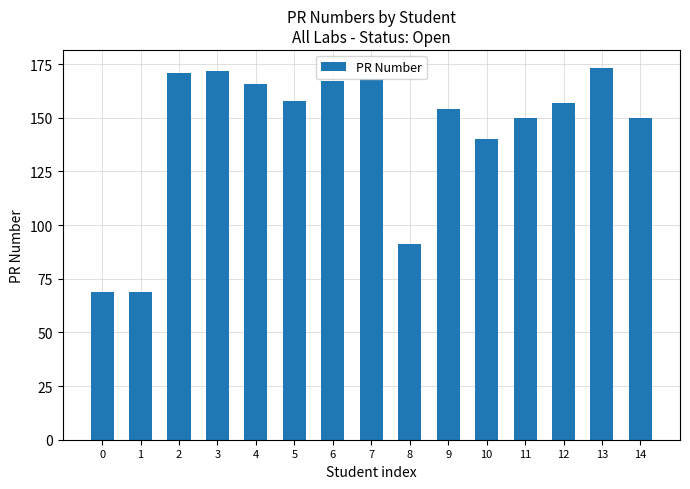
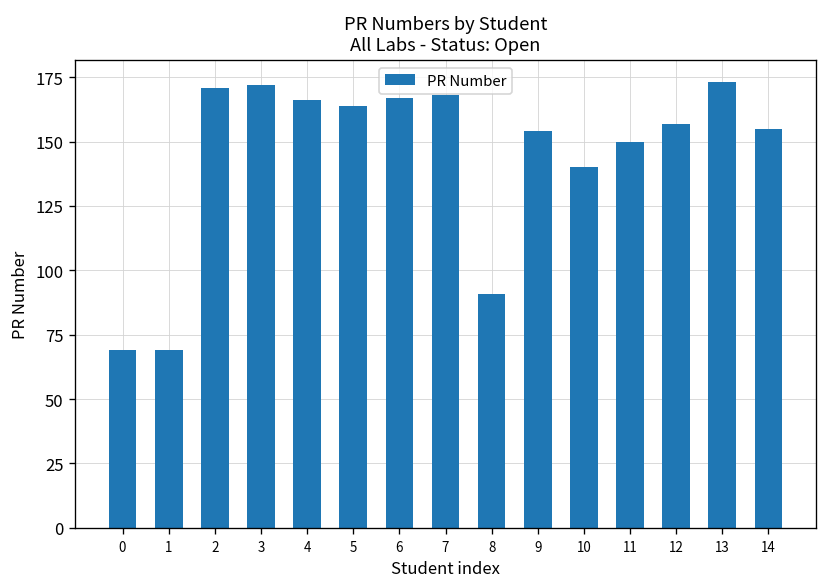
5: 158 -> 164
14: 150 -> 155
